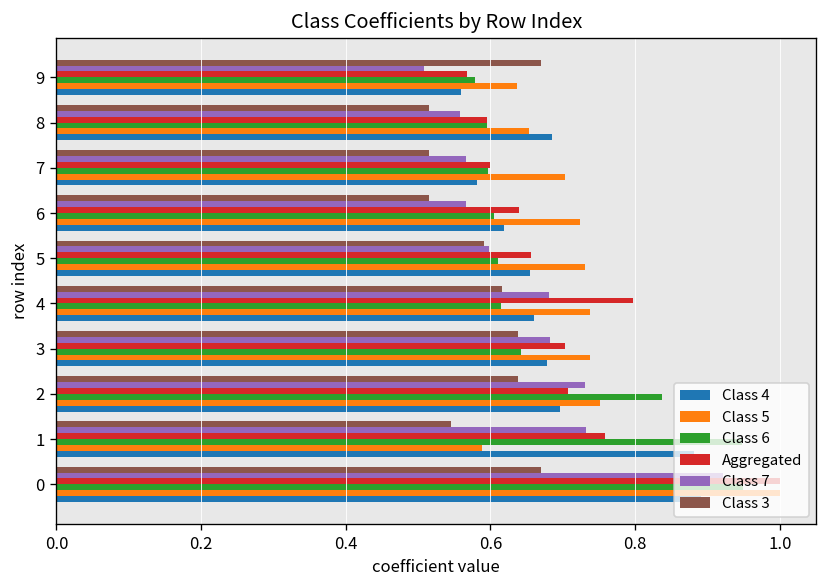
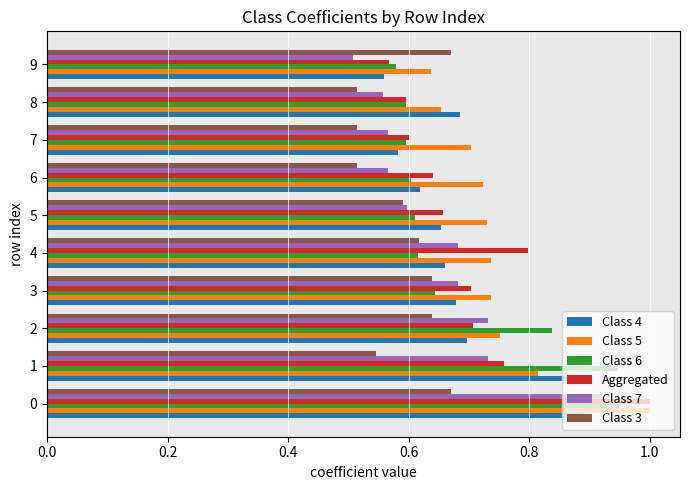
Class 5, 1: 0.59 -> 0.81
